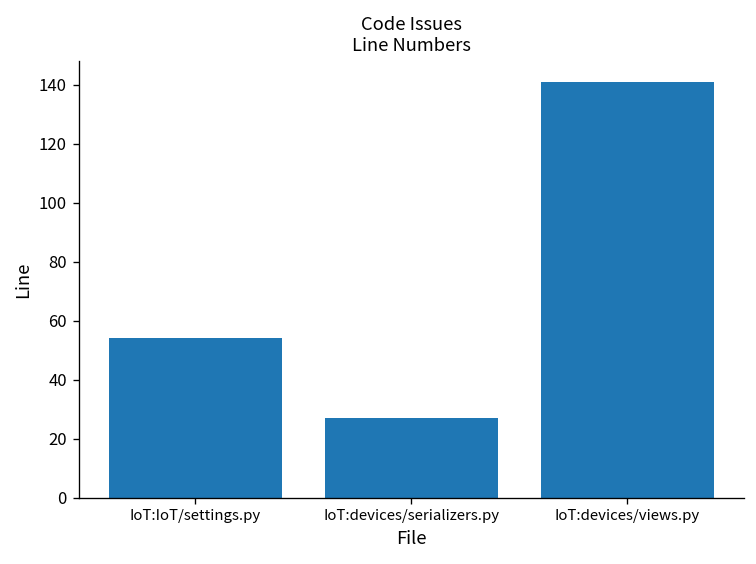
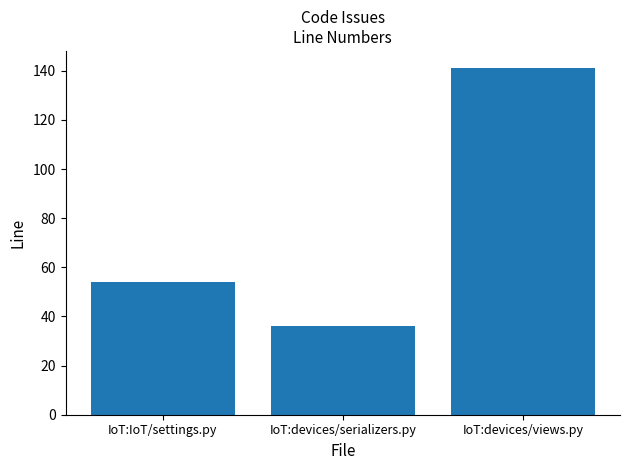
IoT:devices/serializers.py: 27 -> 36
